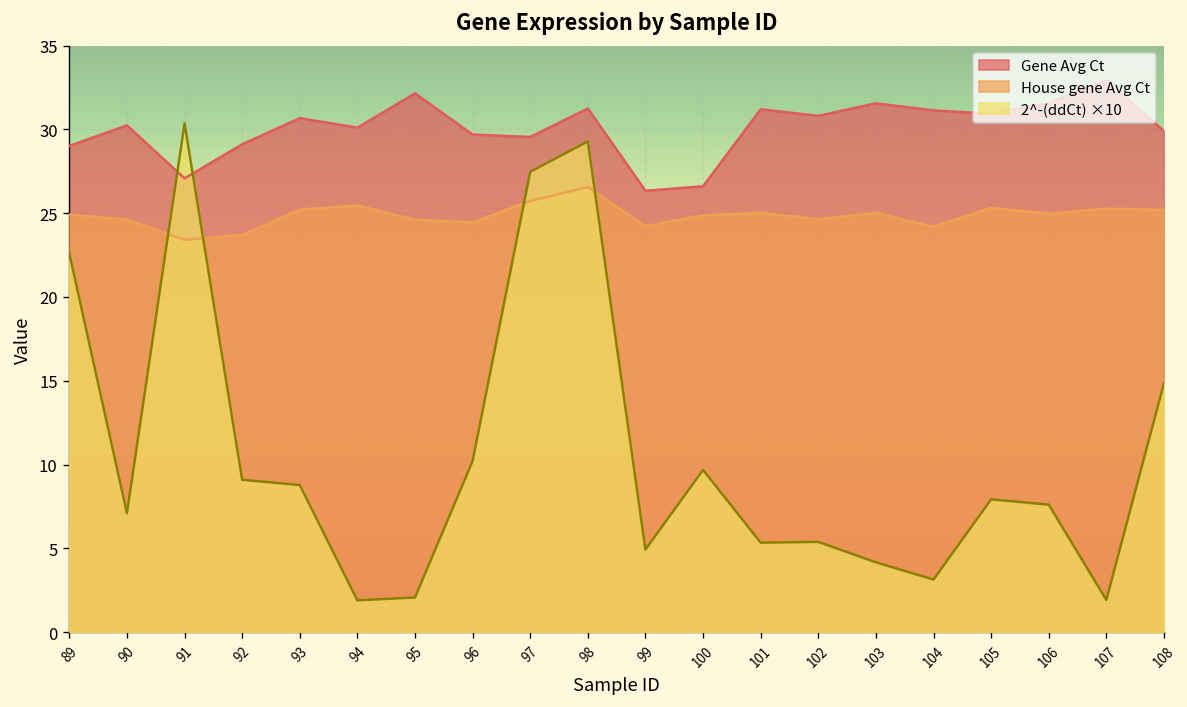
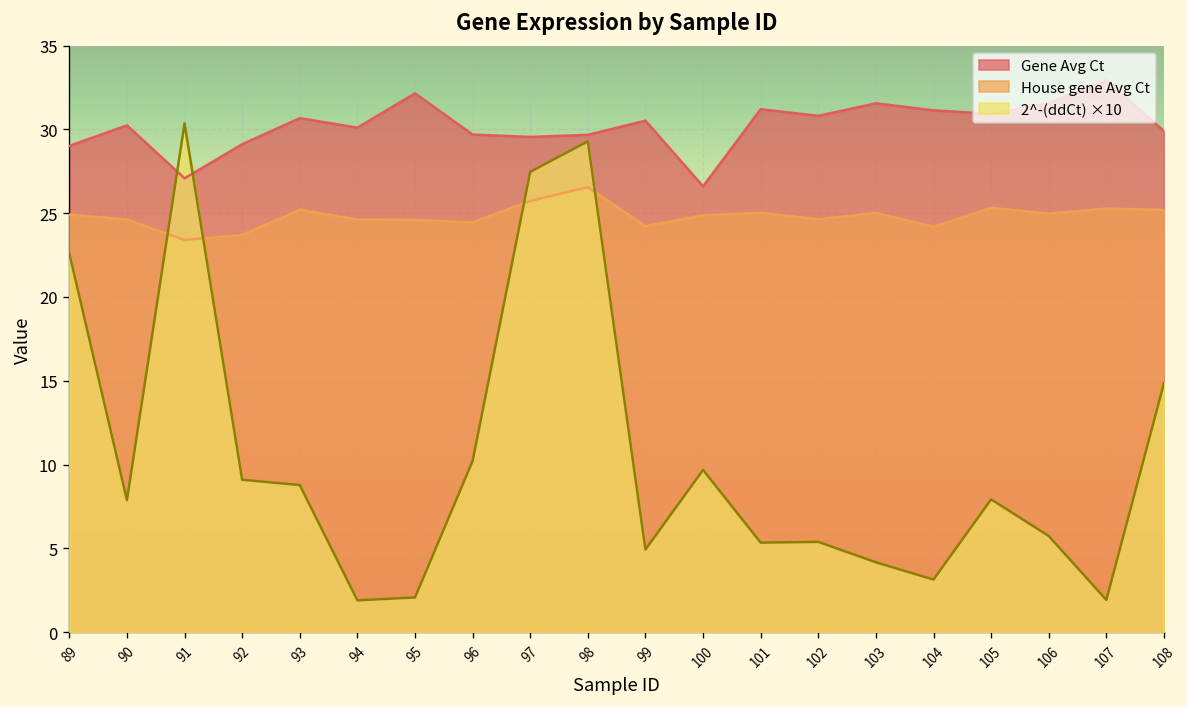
2^-(ddCt) ×10, 90: 7.1 -> 7.9
House gene Avg Ct, 94: 25.5 -> 24.6
Gene Avg Ct, 98: 31.2 -> 29.7
Gene Avg Ct, 99: 26.3 -> 30.5
2^-(ddCt) ×10, 106: 7.6 -> 5.7
